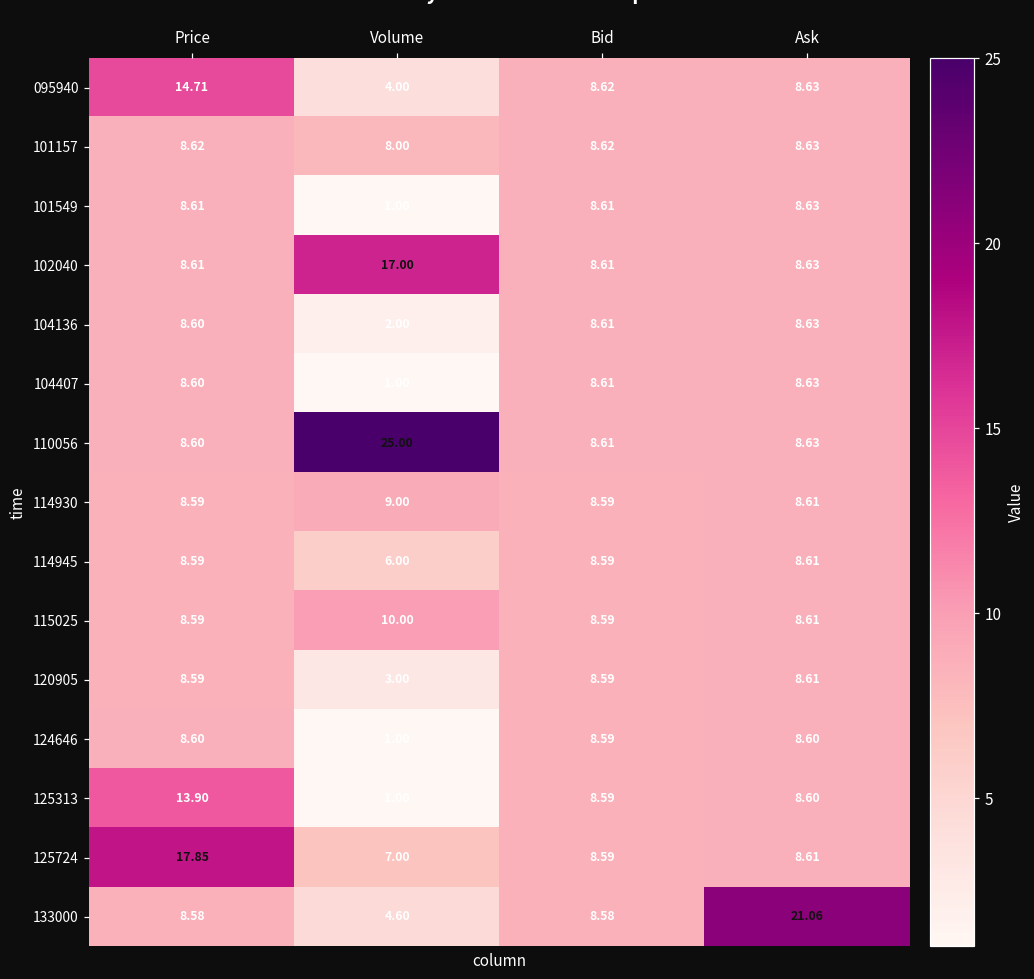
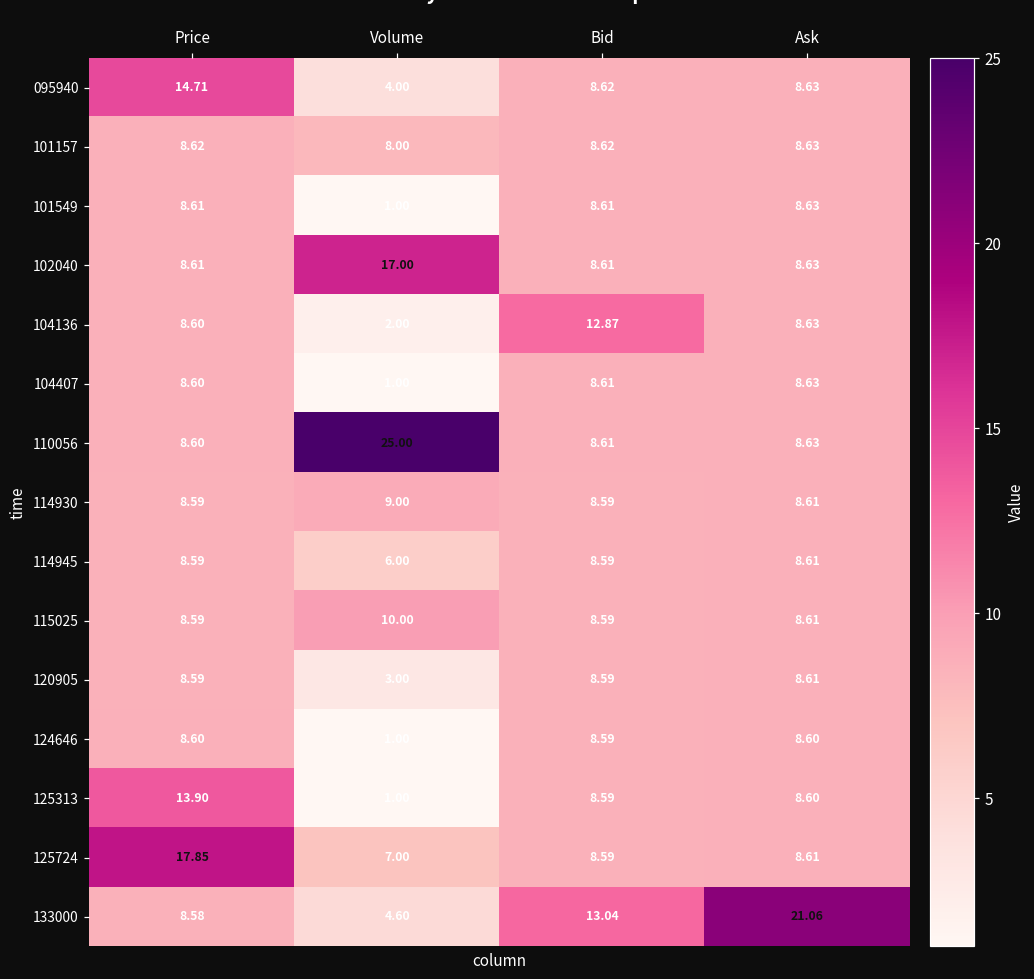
104136, Bid: 8.61 -> 12.87
133000, Bid: 8.58 -> 13.04
